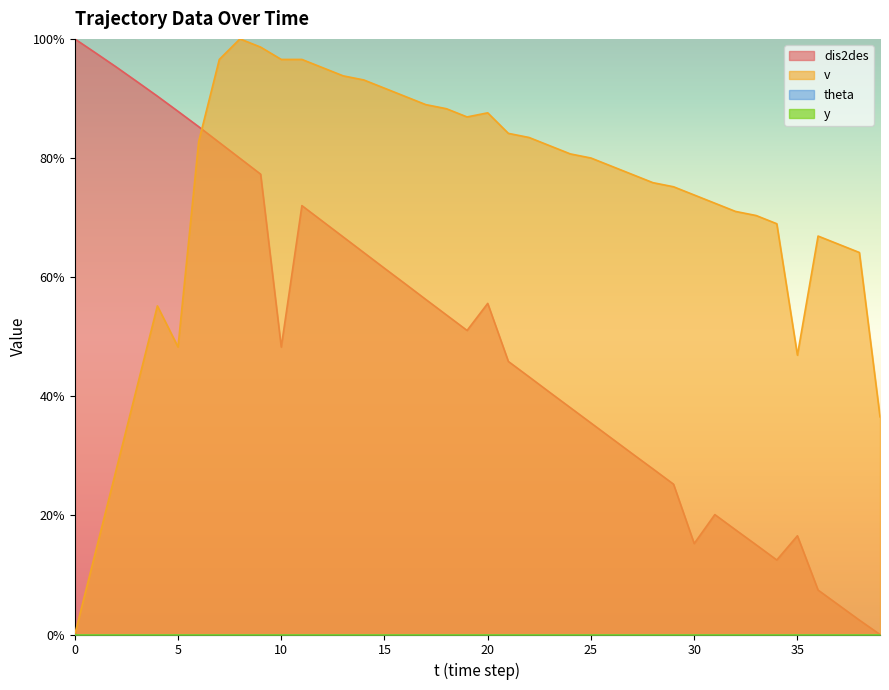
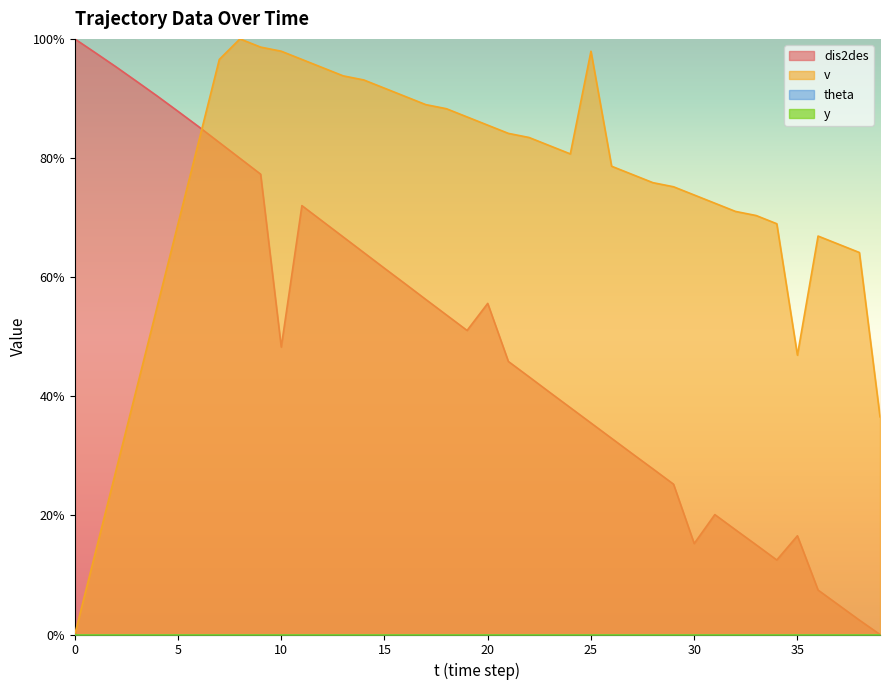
v, 5: 48% -> 69%
v, 10: 97% -> 98%
v, 20: 88% -> 86%
v, 25: 80% -> 98%
